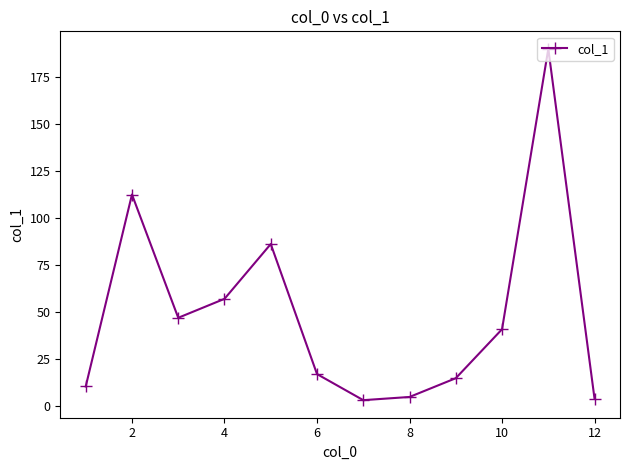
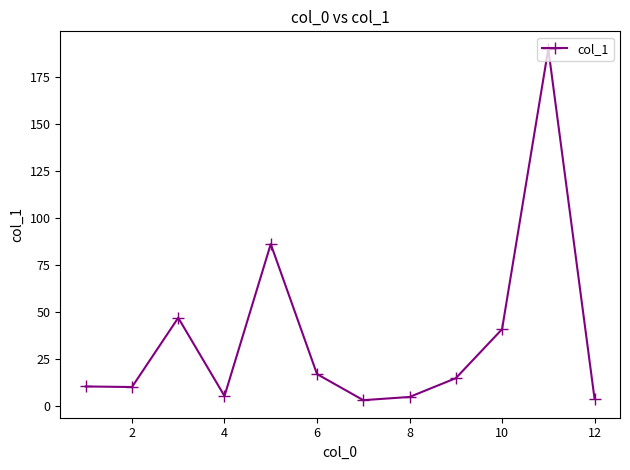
2: 113 -> 10
4: 57 -> 5
